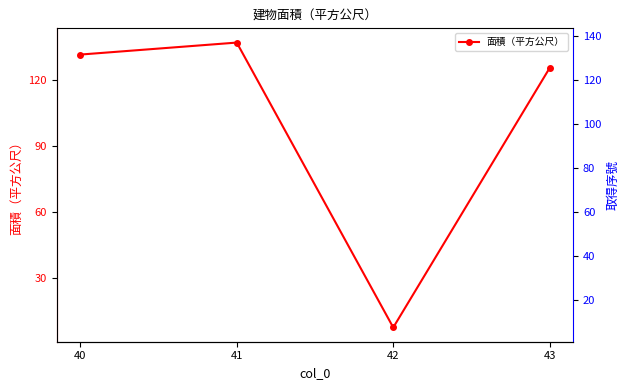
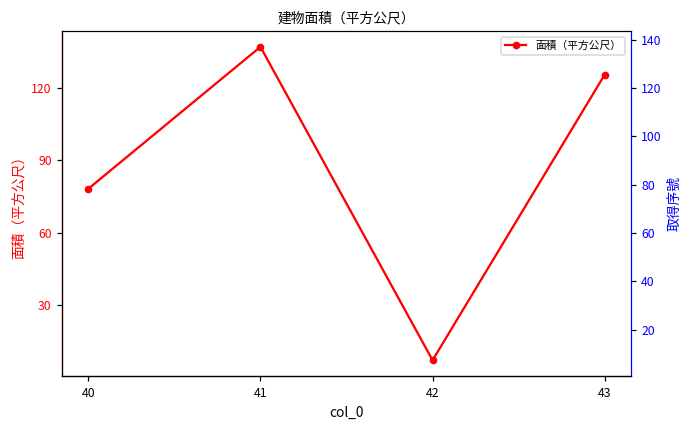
40: 132 -> 78
